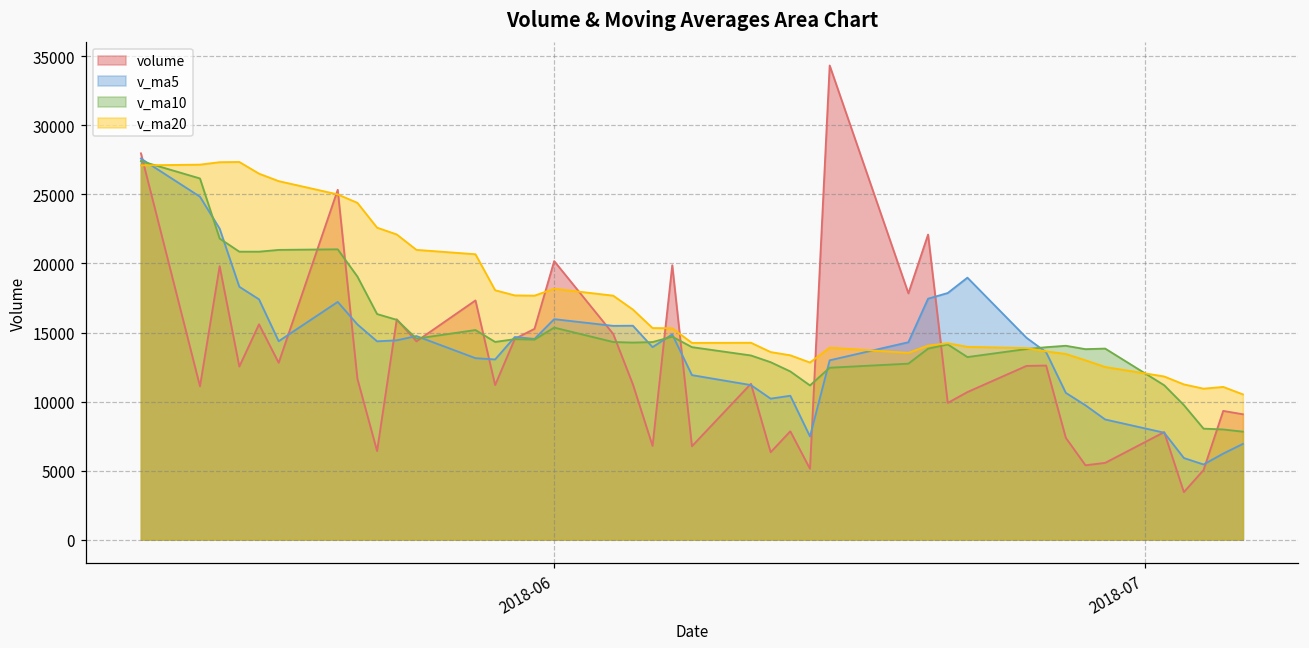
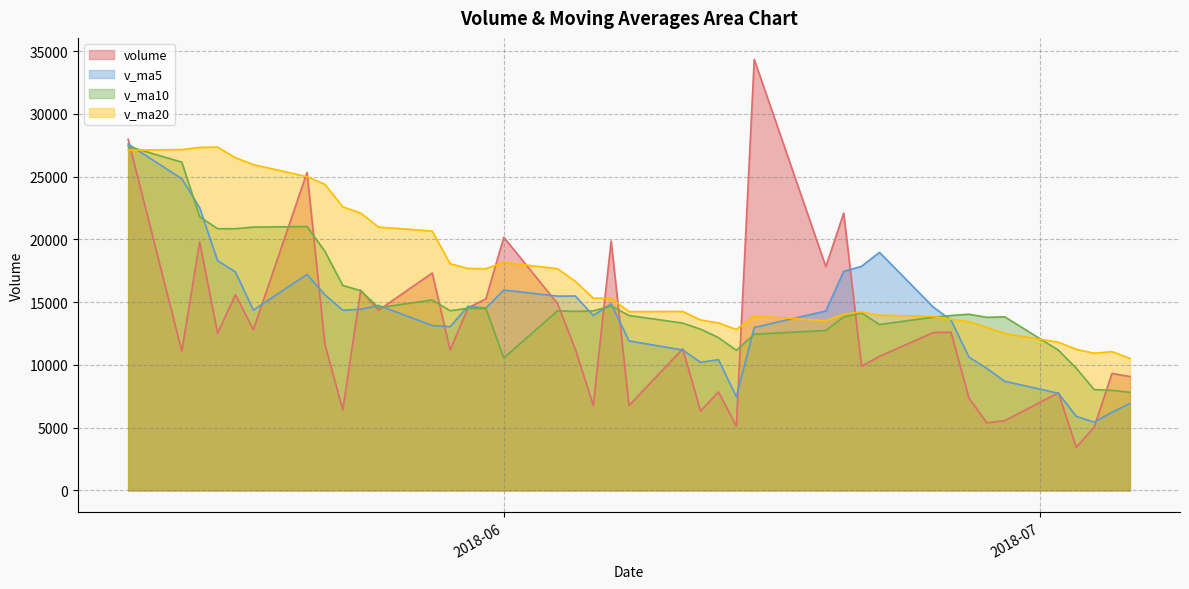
v_ma10, 2018-06: 15400 -> 10600
